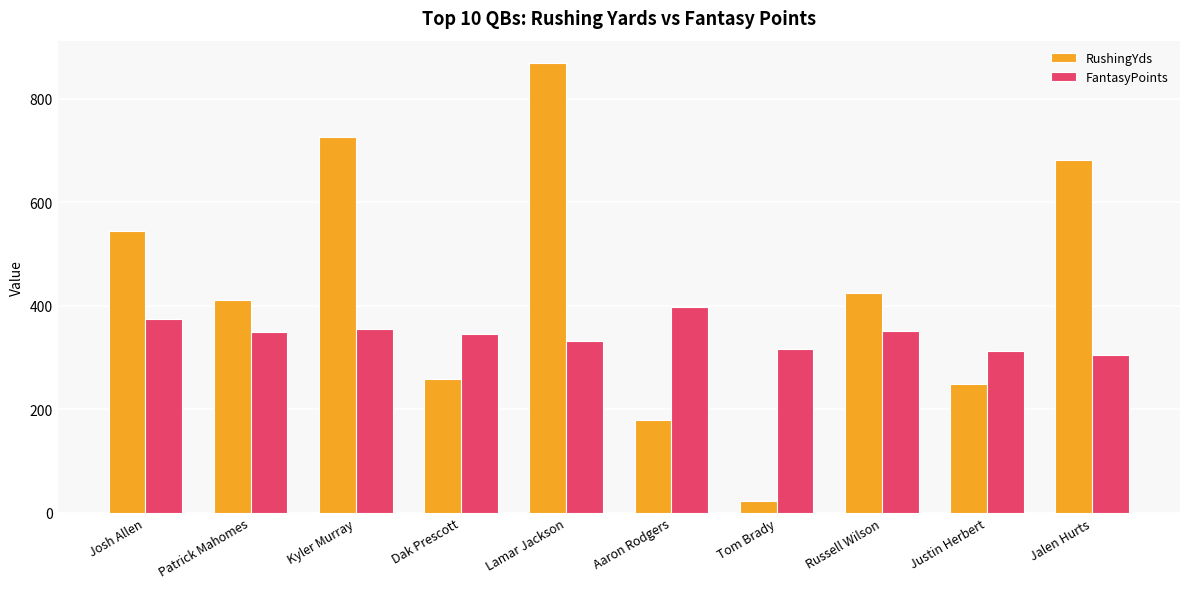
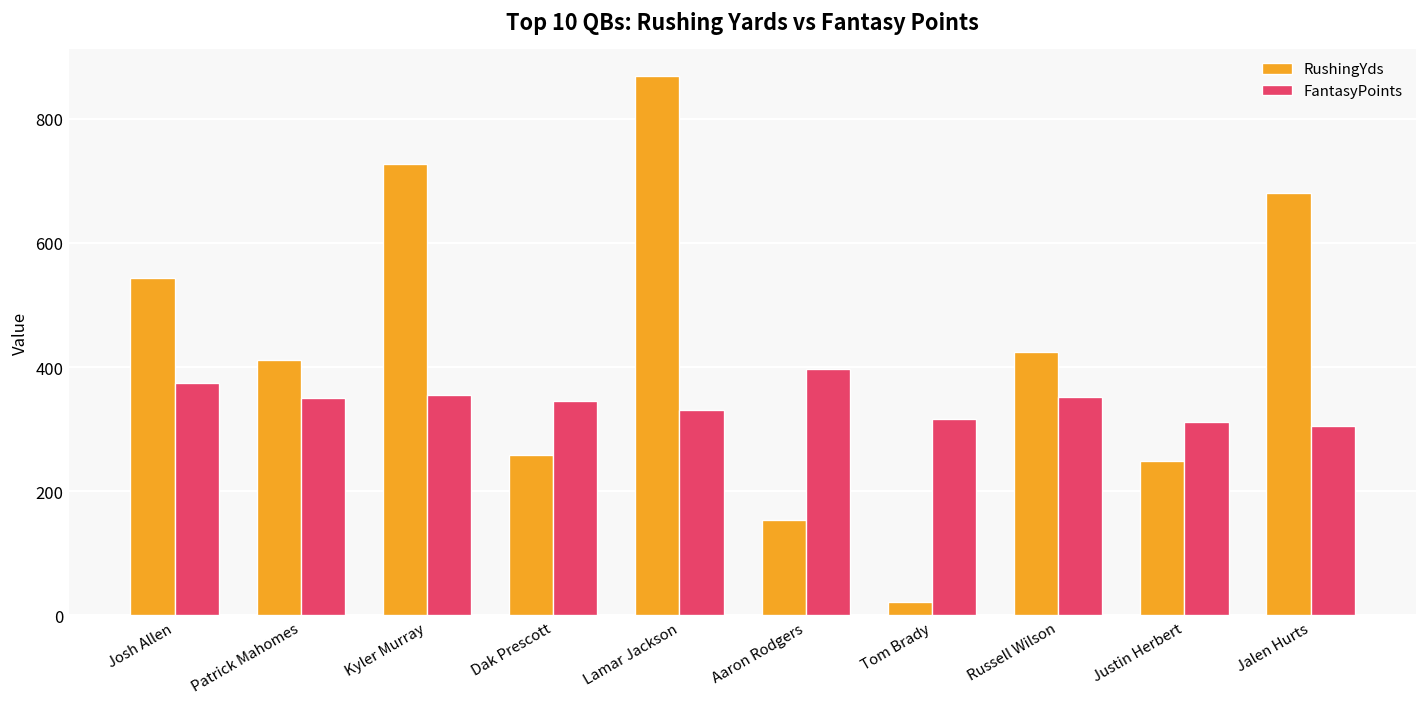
RushingYds, Aaron Rodgers: 180 -> 150
